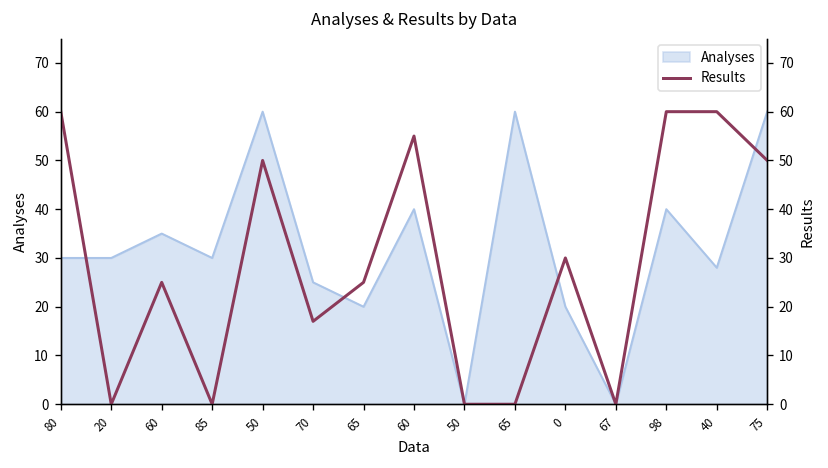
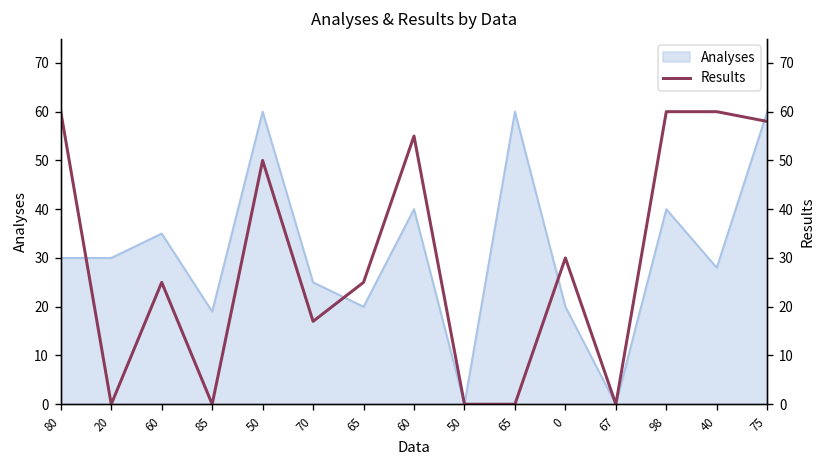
Analyses, 85: 30 -> 19
Results, 75: 50 -> 58
